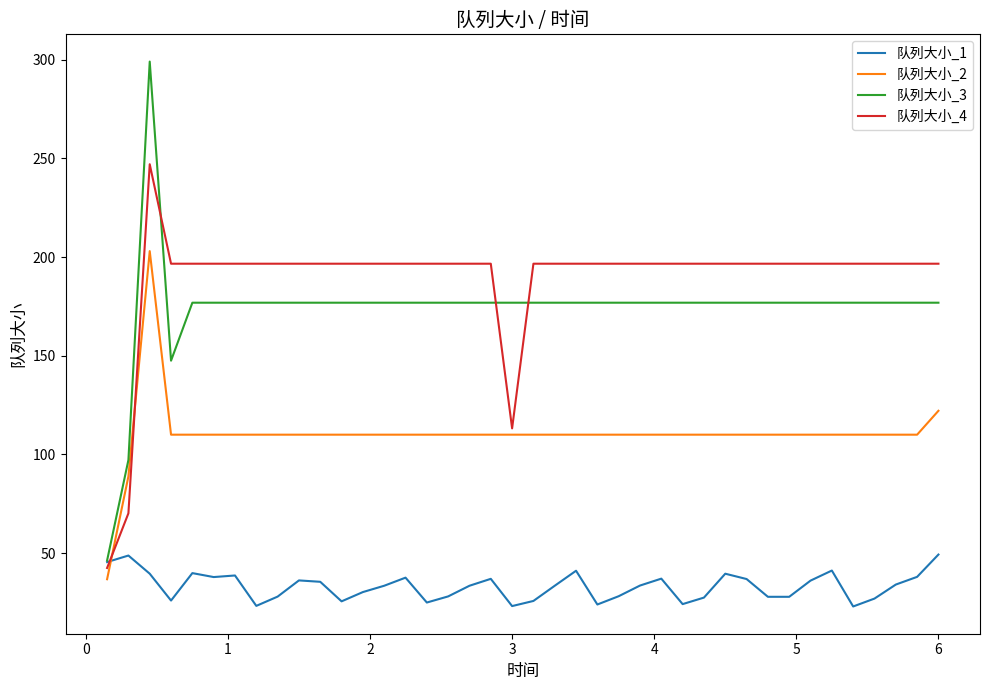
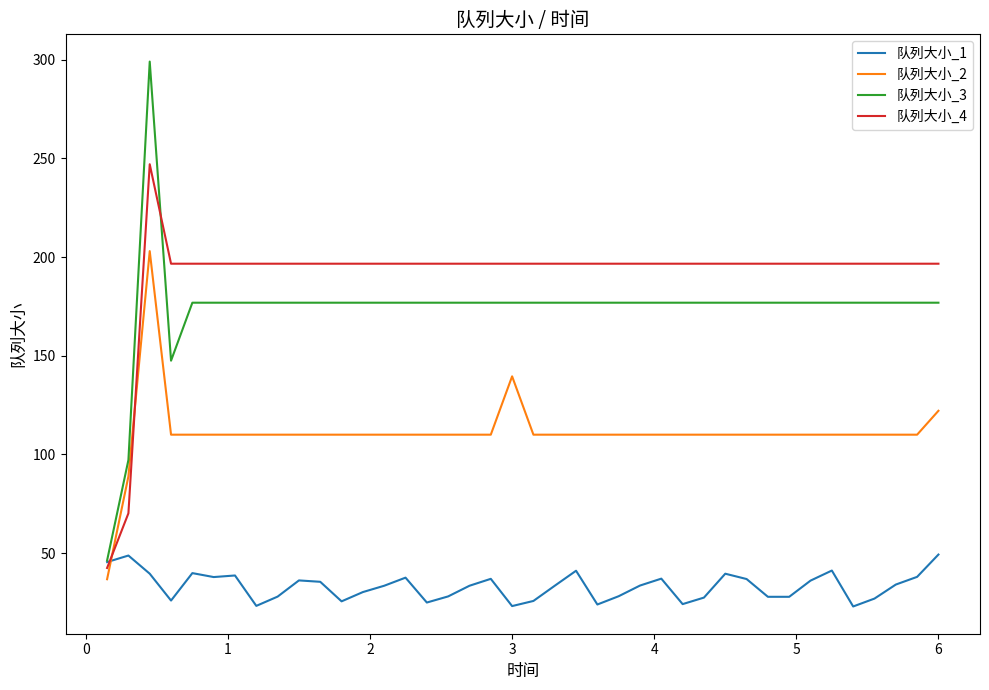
队列大小_2, 3: 110 -> 140
队列大小_4, 3: 113 -> 197
